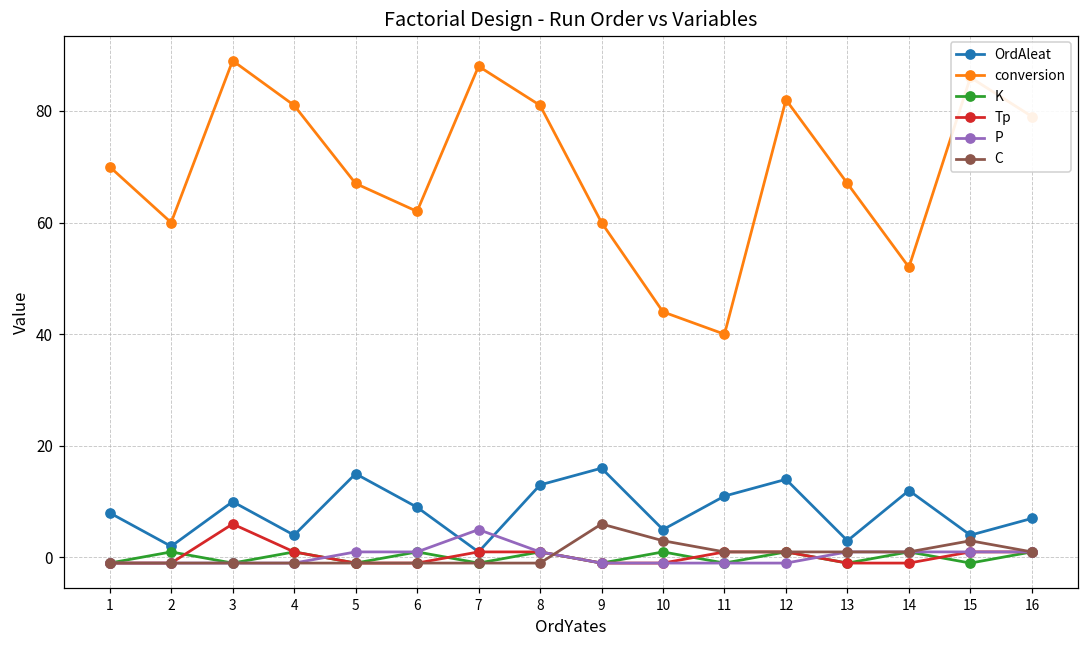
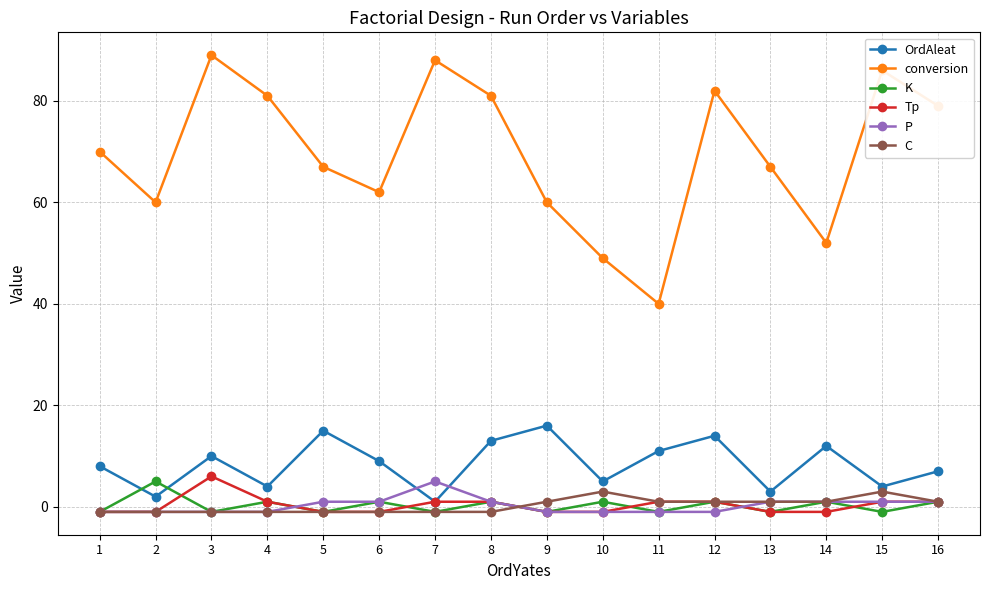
K, 2: 1 -> 5
C, 9: 6 -> 1
conversion, 10: 44 -> 49
